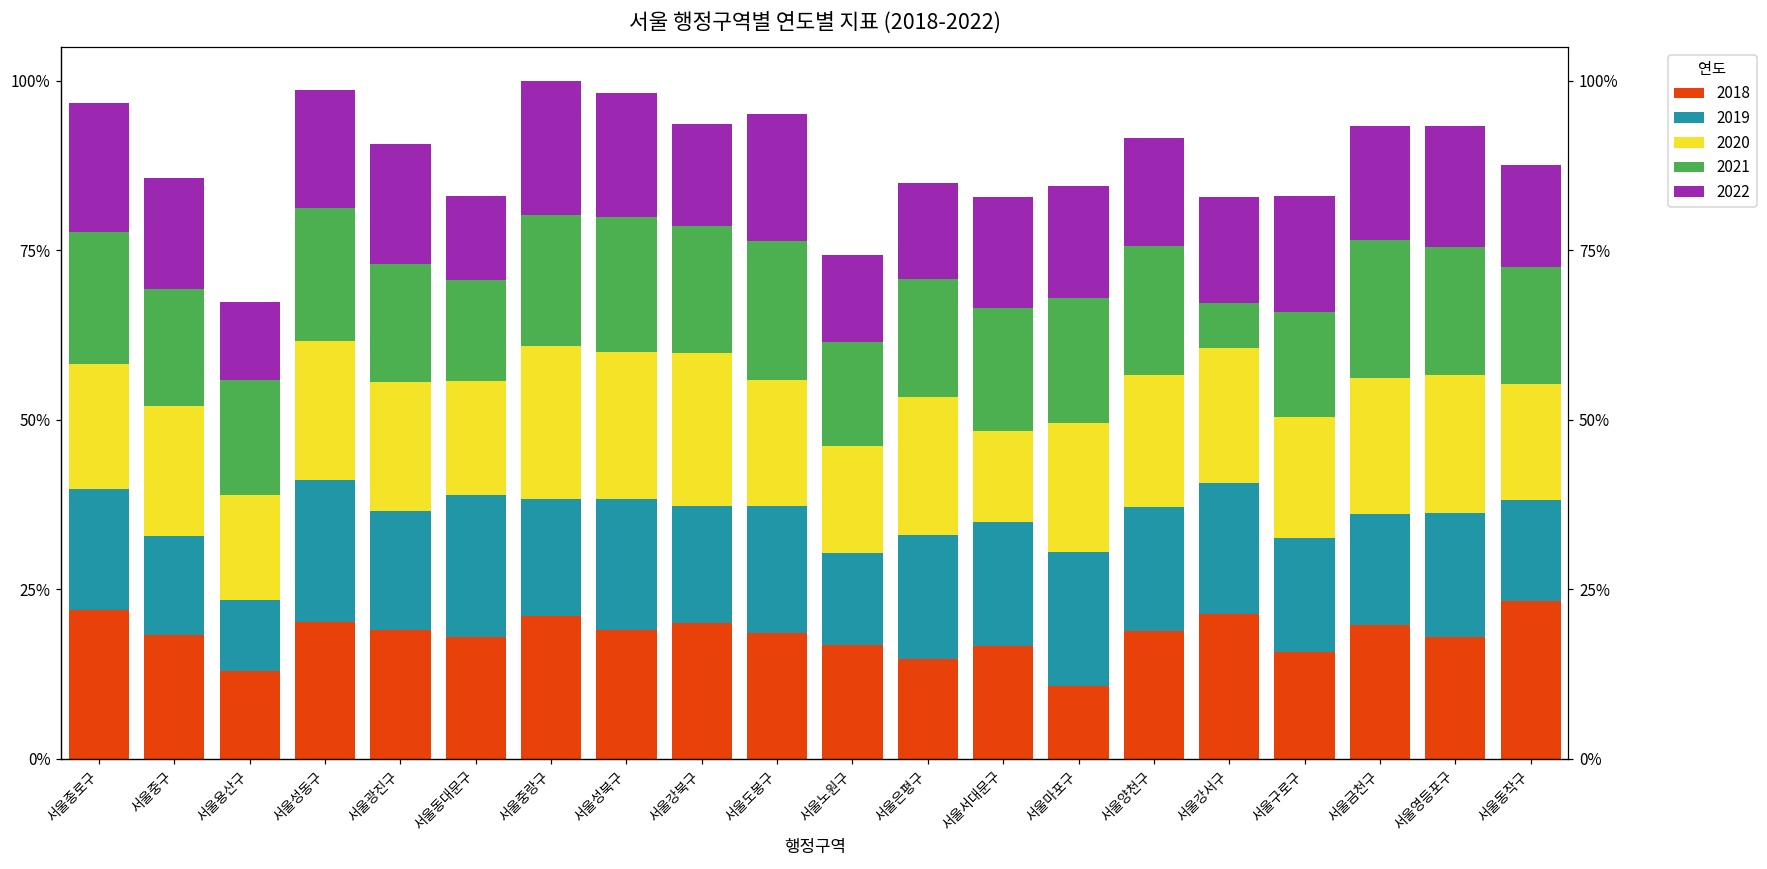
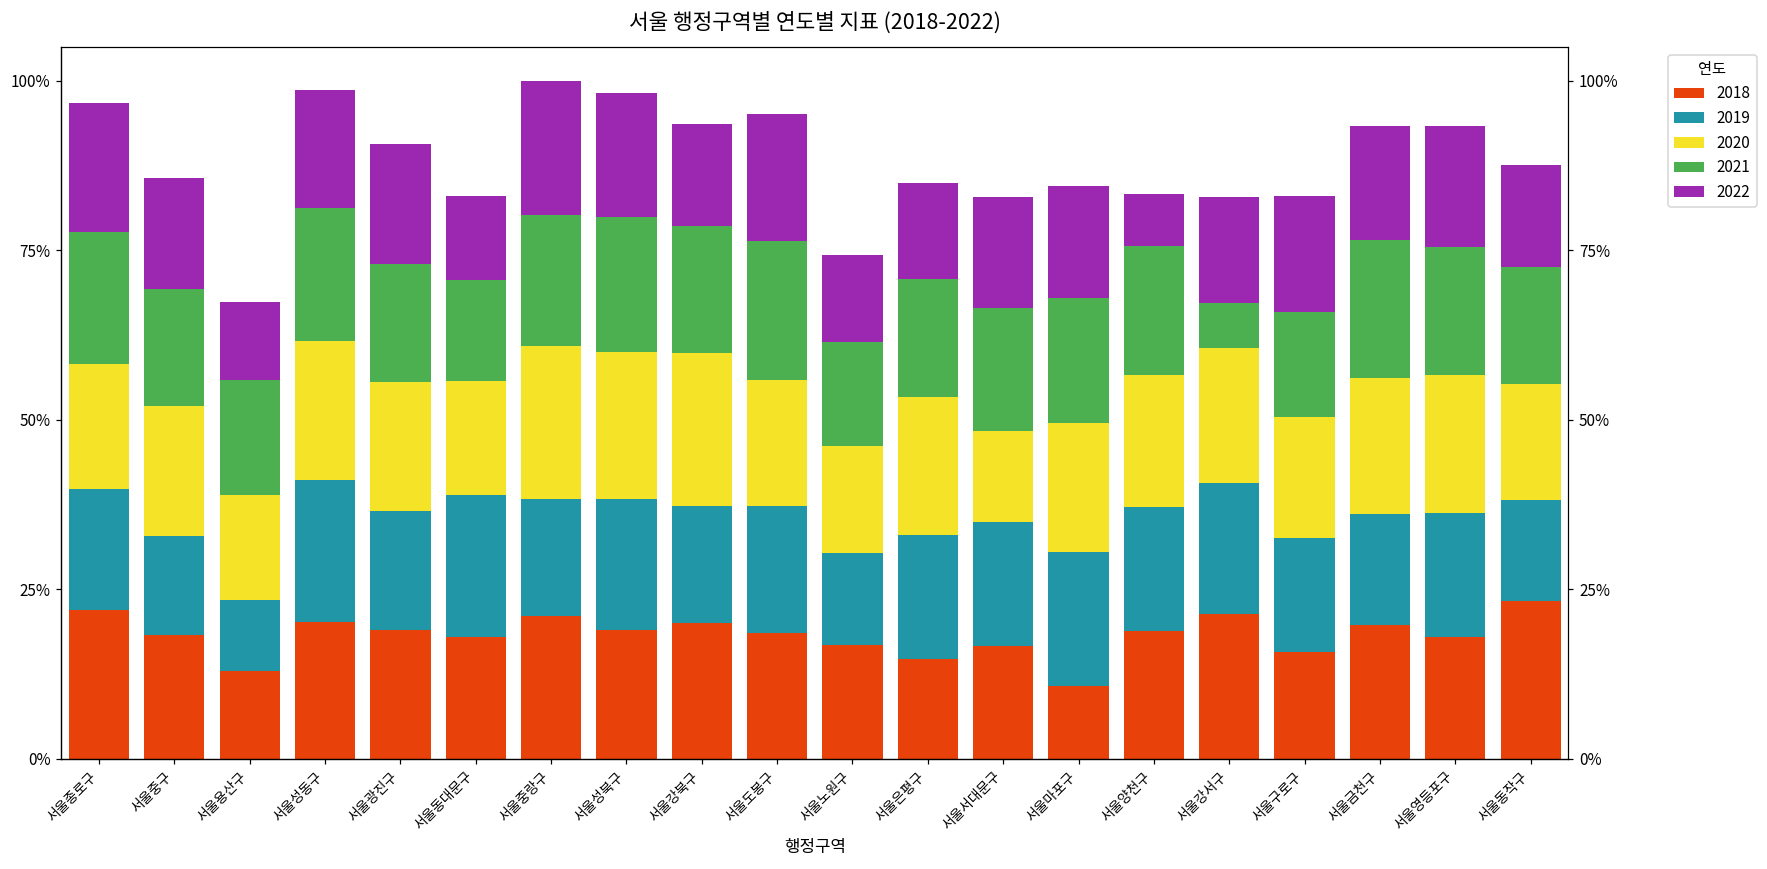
2022, 서울양천구: 16% -> 8%
